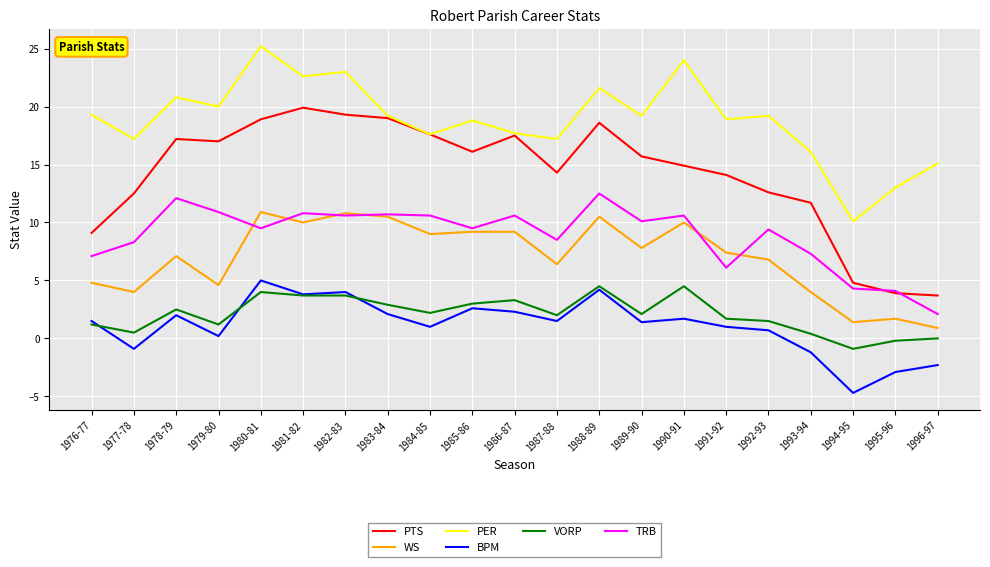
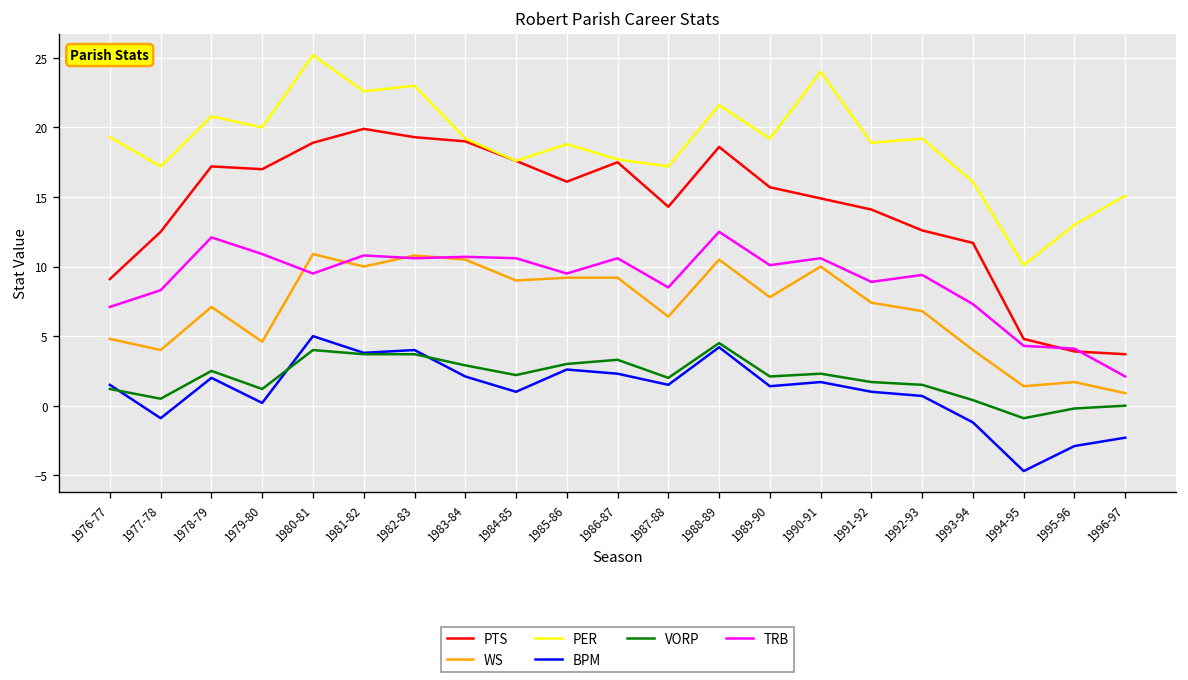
VORP, 1990-91: 4.5 -> 2.3
TRB, 1991-92: 6.1 -> 8.9
